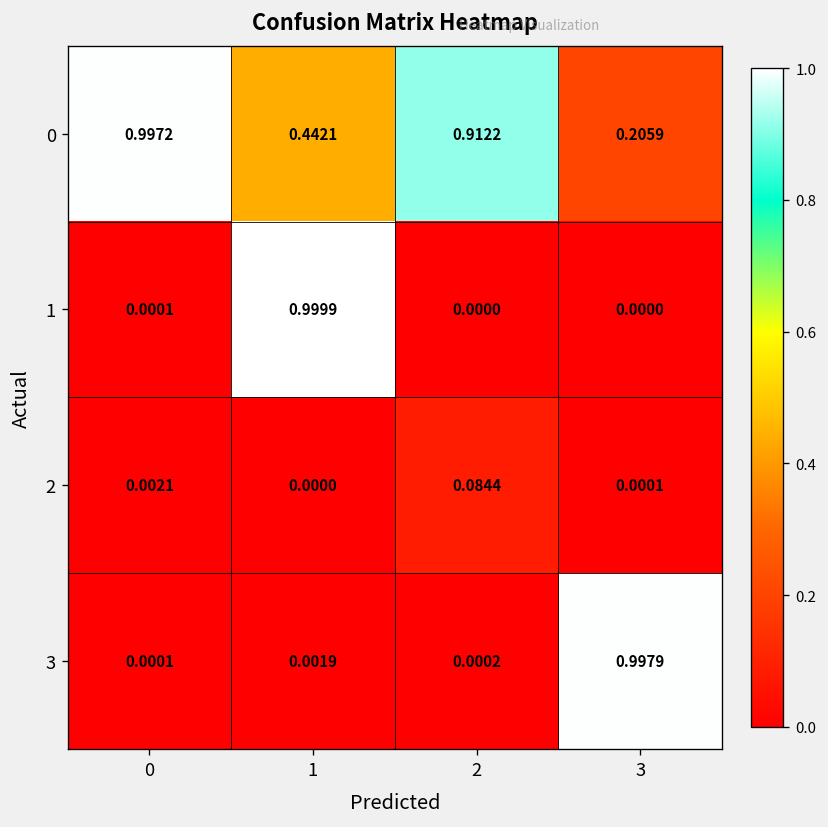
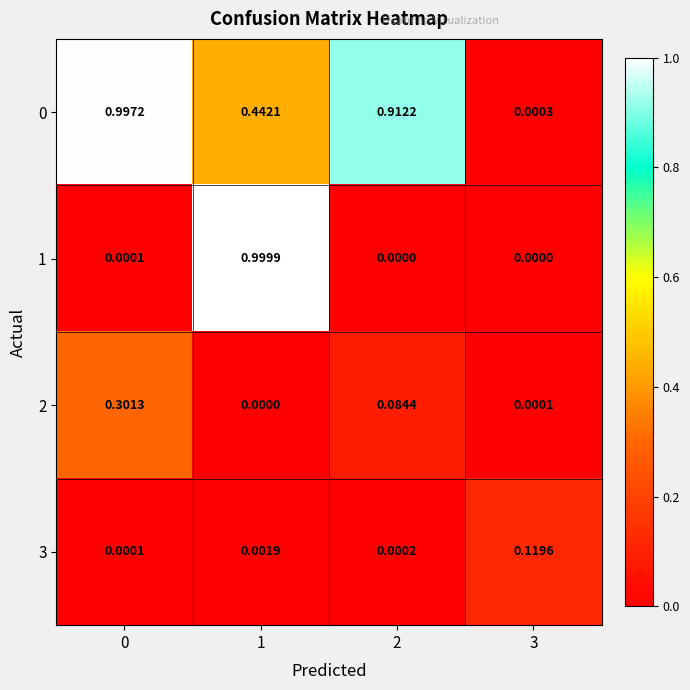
0, 3: 0.2059 -> 0.0003
2, 0: 0.0021 -> 0.3013
3, 3: 0.9979 -> 0.1196
